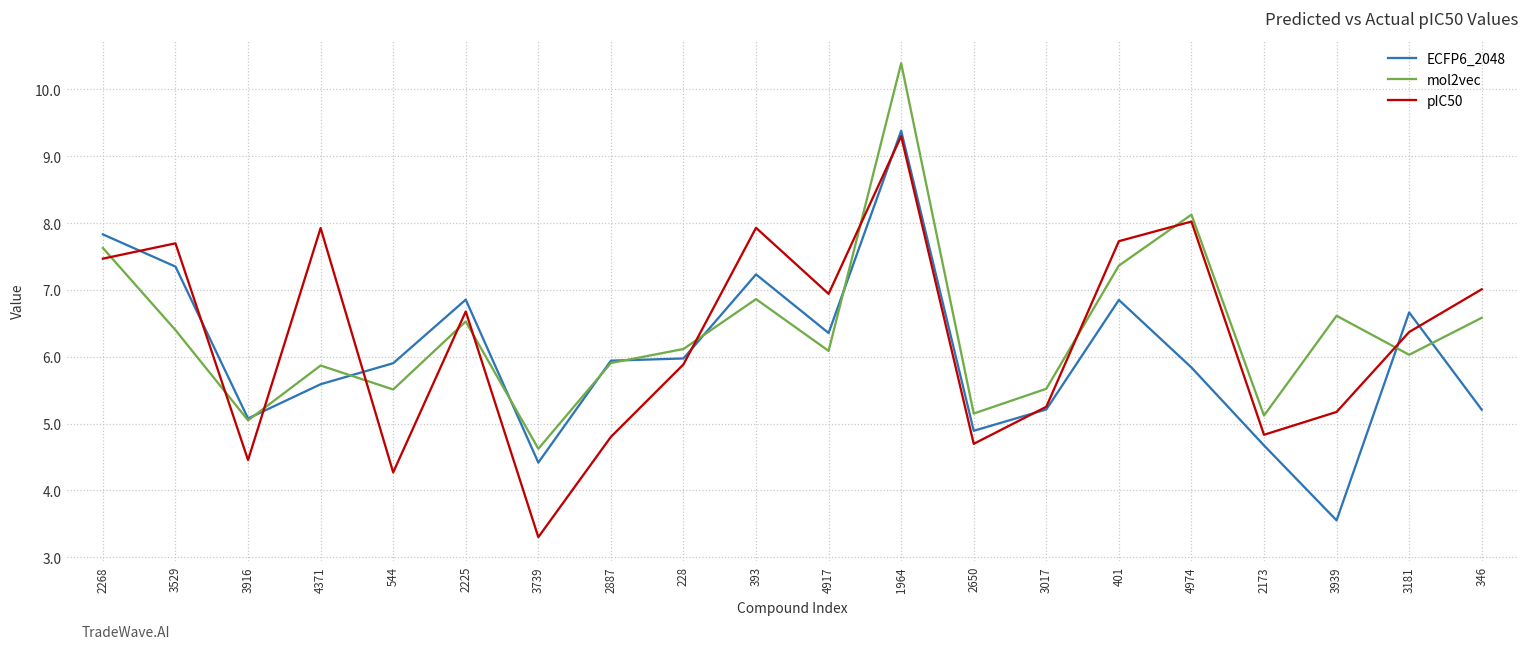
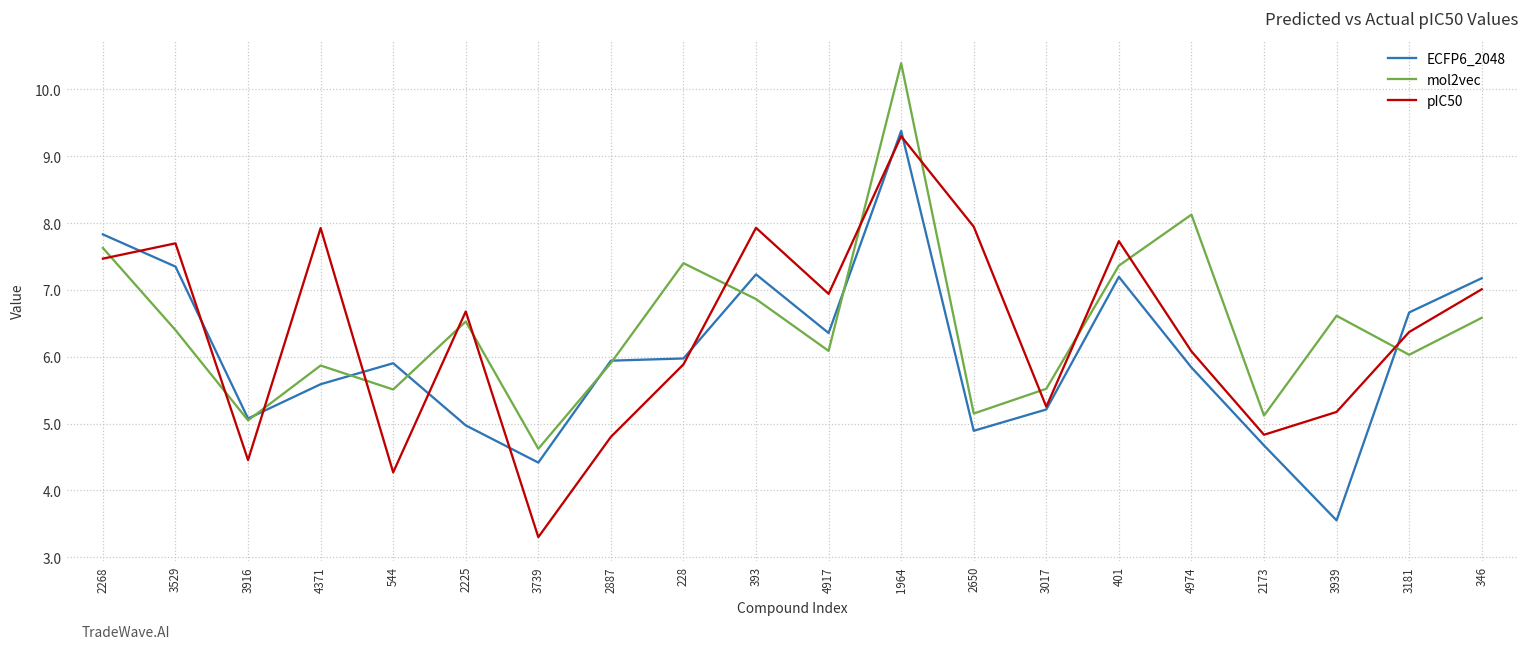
ECFP6_2048, 2225: 6.9 -> 5.0
mol2vec, 228: 6.1 -> 7.4
pIC50, 2650: 4.7 -> 7.9
ECFP6_2048, 401: 6.9 -> 7.2
pIC50, 4974: 8.0 -> 6.1
ECFP6_2048, 346: 5.2 -> 7.2
